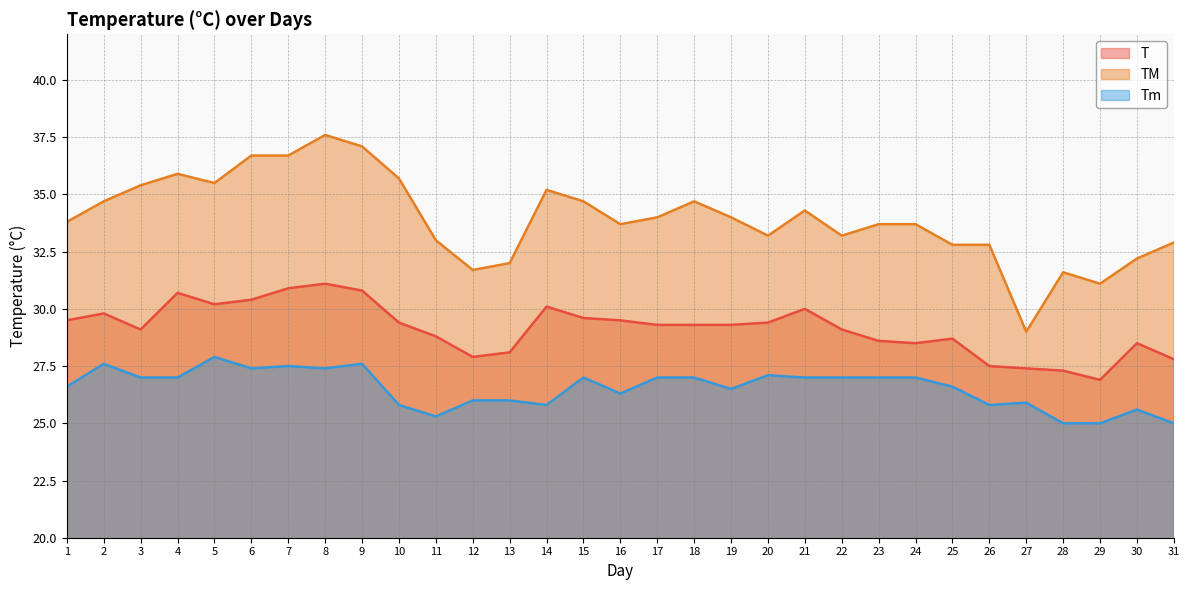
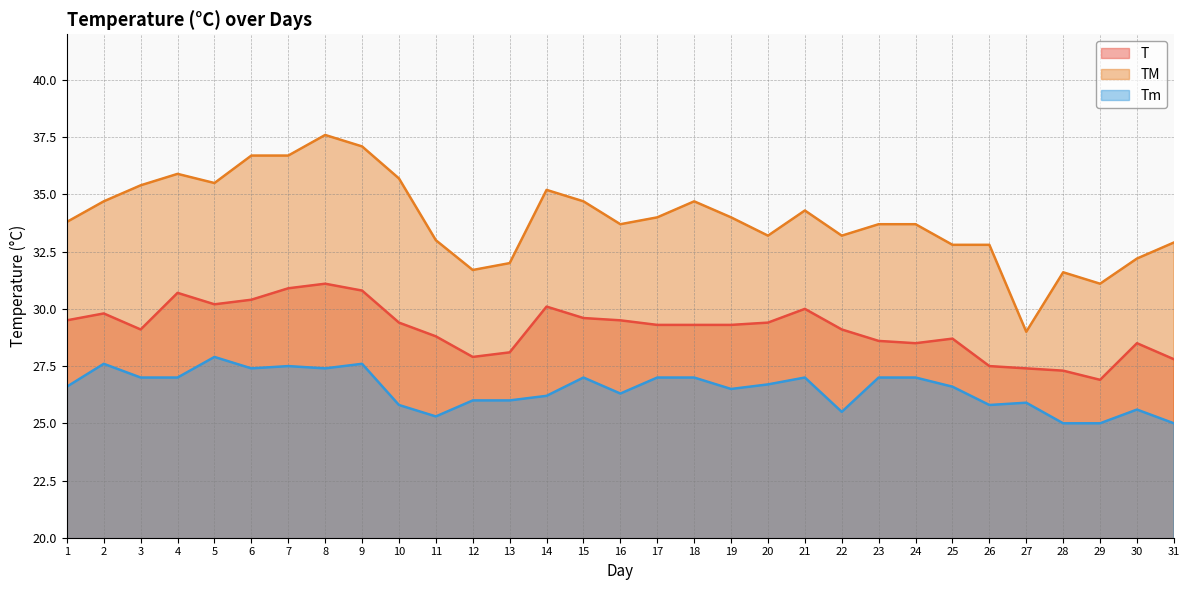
Tm, 14: 25.8 -> 26.2
Tm, 20: 27.1 -> 26.7
Tm, 22: 27.0 -> 25.5
